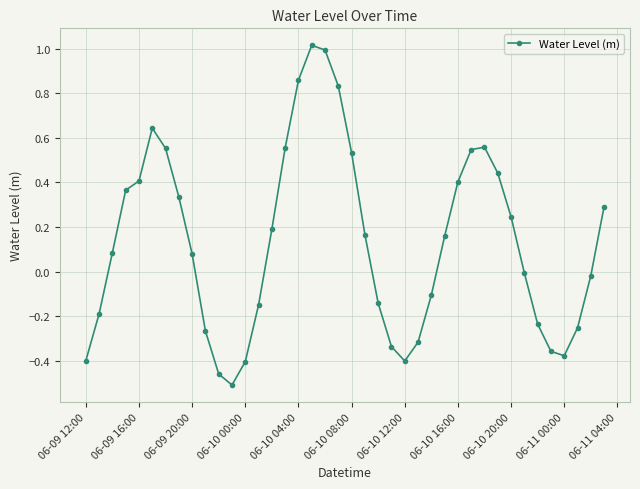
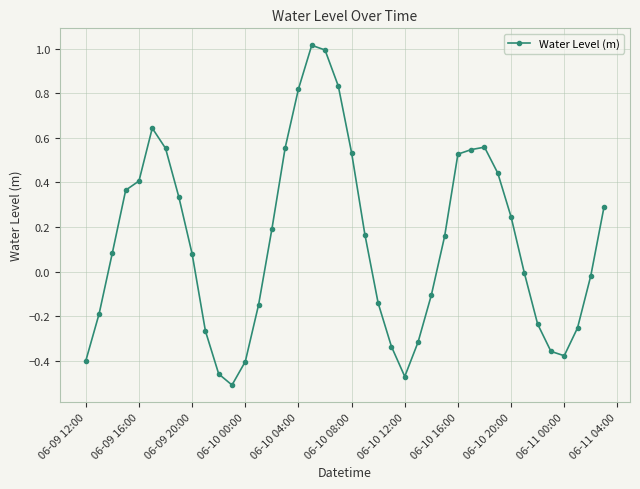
06-10 04:00: 0.86 -> 0.82
06-10 12:00: -0.40 -> -0.47
06-10 16:00: 0.40 -> 0.53
